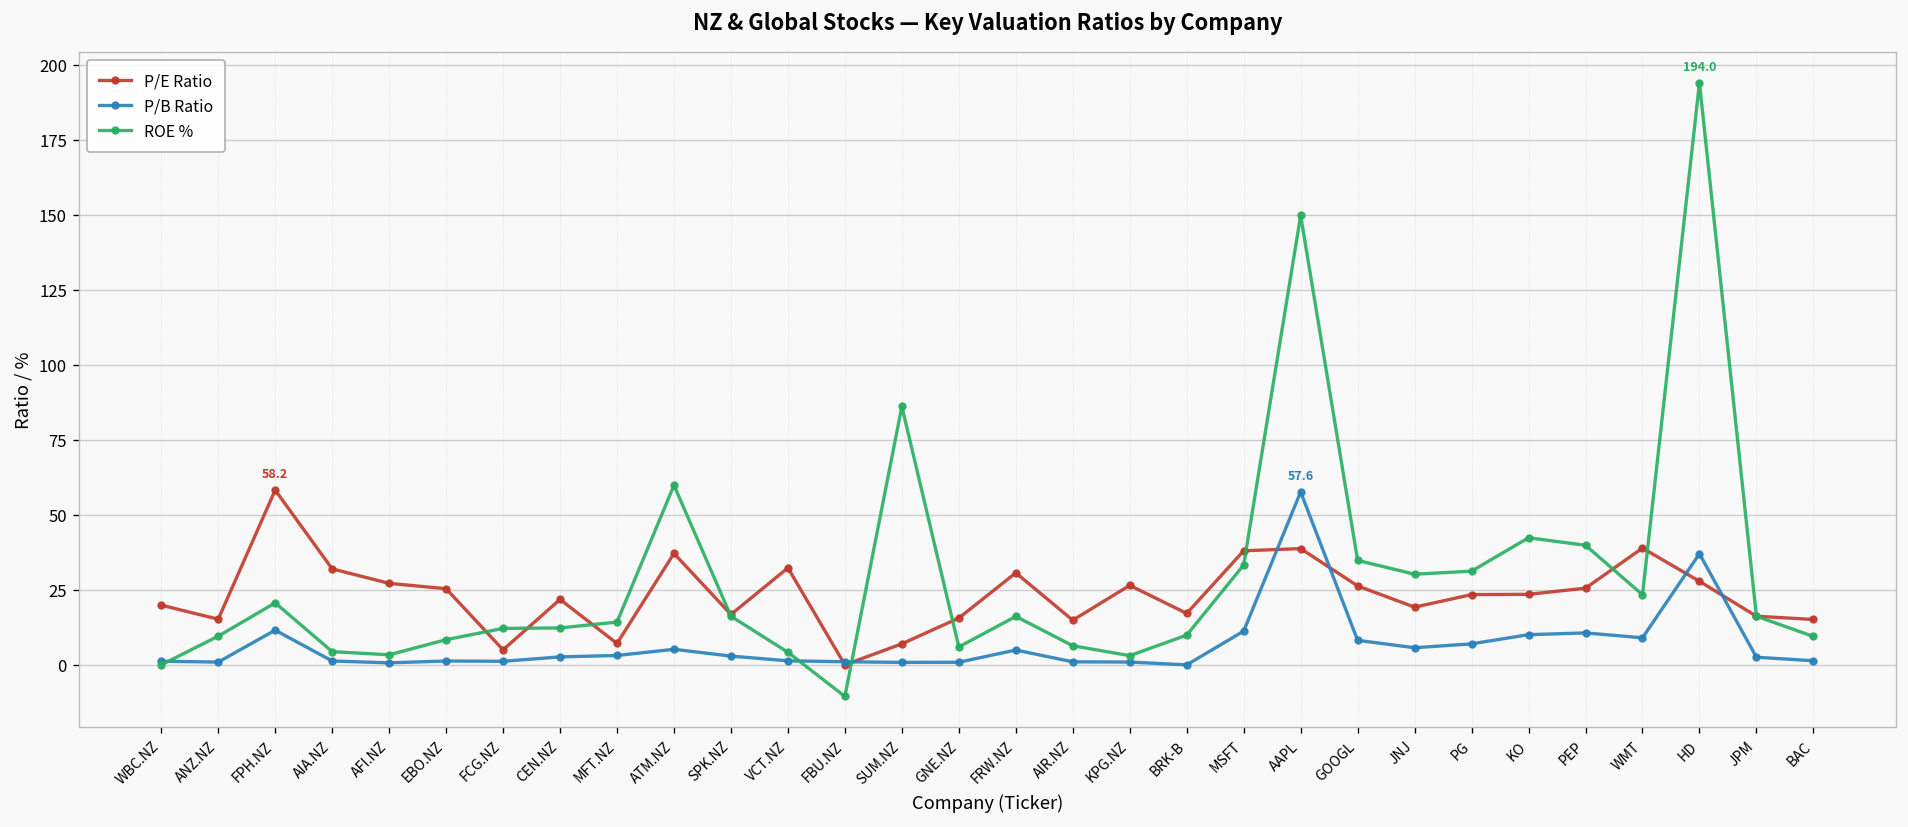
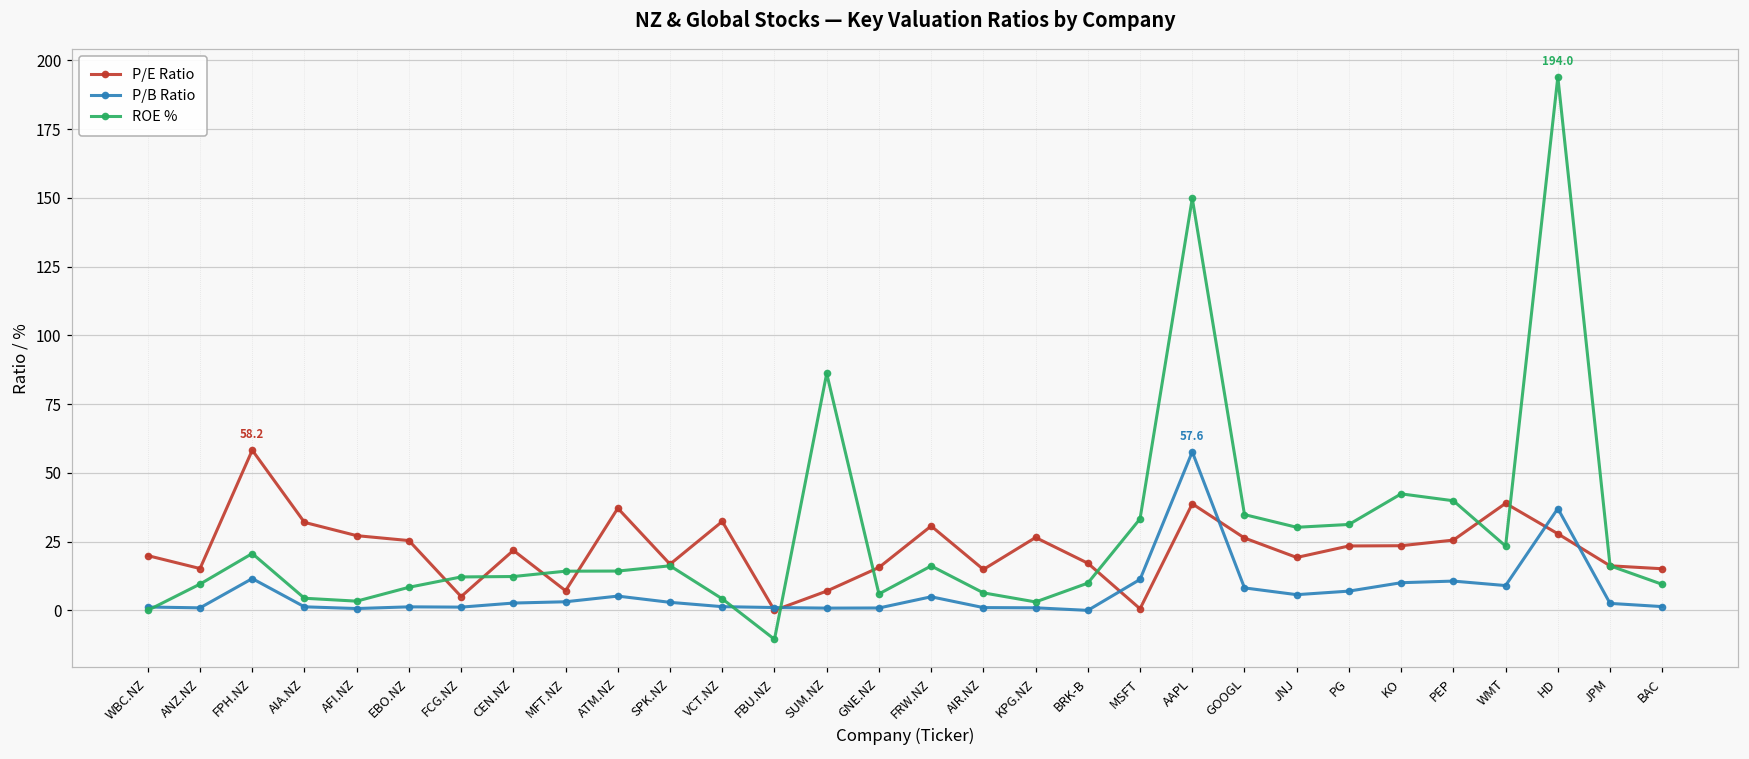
ROE %, ATM.NZ: 60 -> 14
P/E Ratio, MSFT: 38 -> 1
